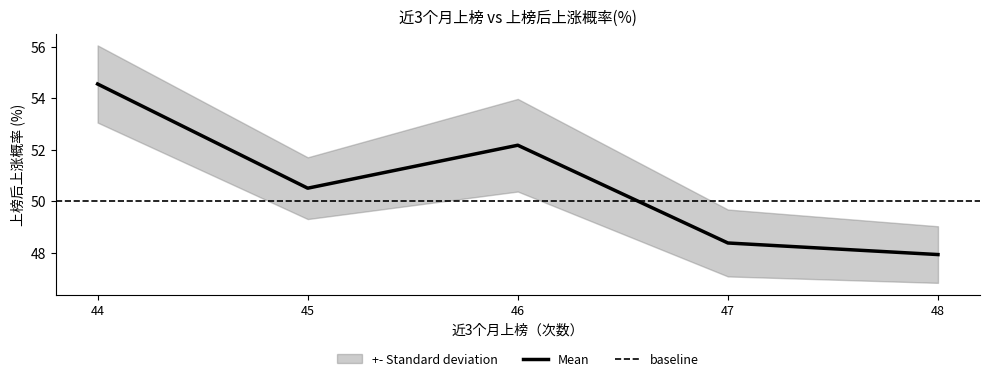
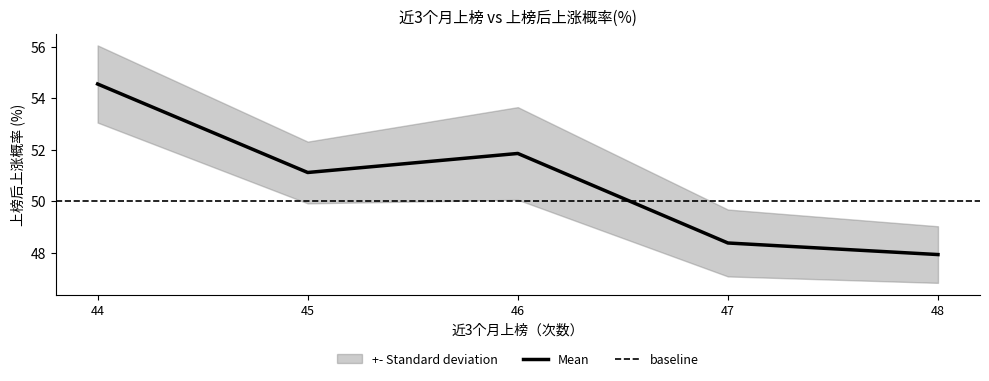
Mean, 45: 50.5 -> 51.1
Mean, 46: 52.2 -> 51.9
